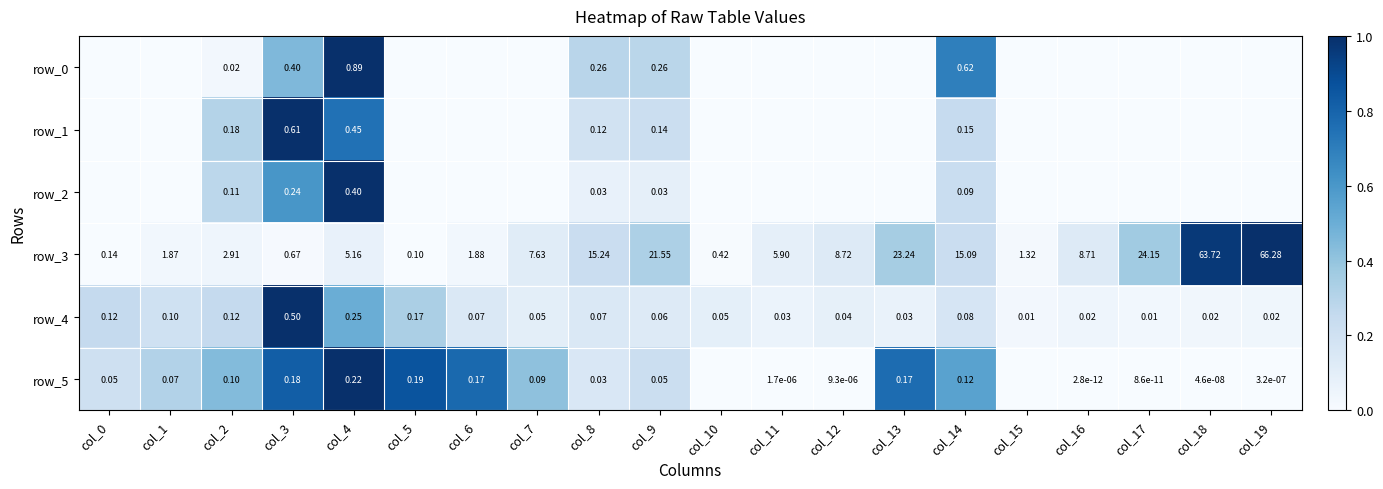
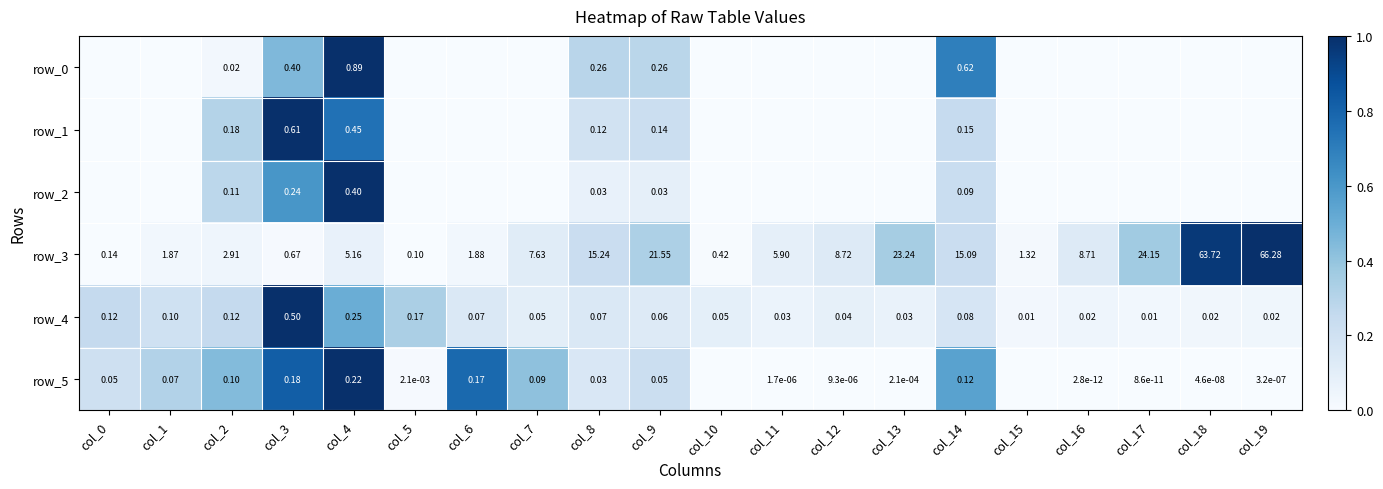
row_5, col_5: 0.19 -> 2.1e-03
row_5, col_13: 0.17 -> 2.1e-04
